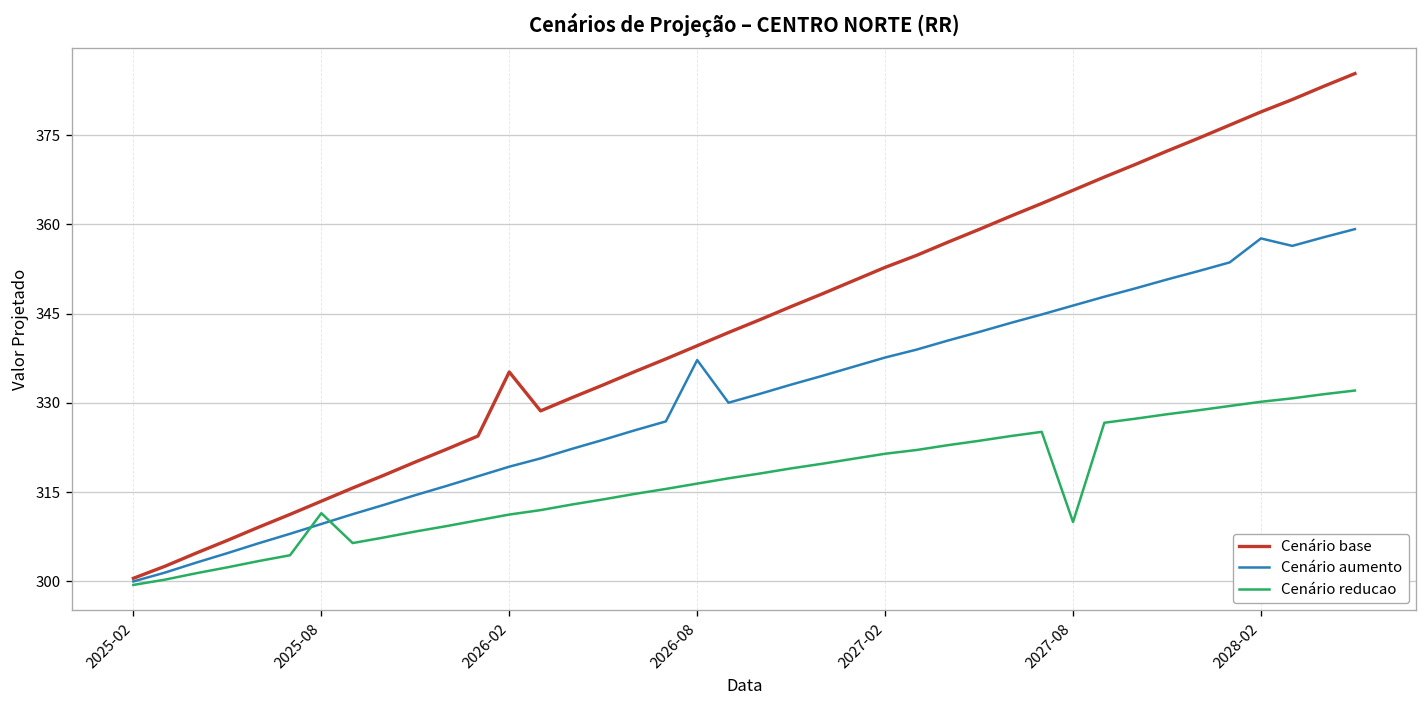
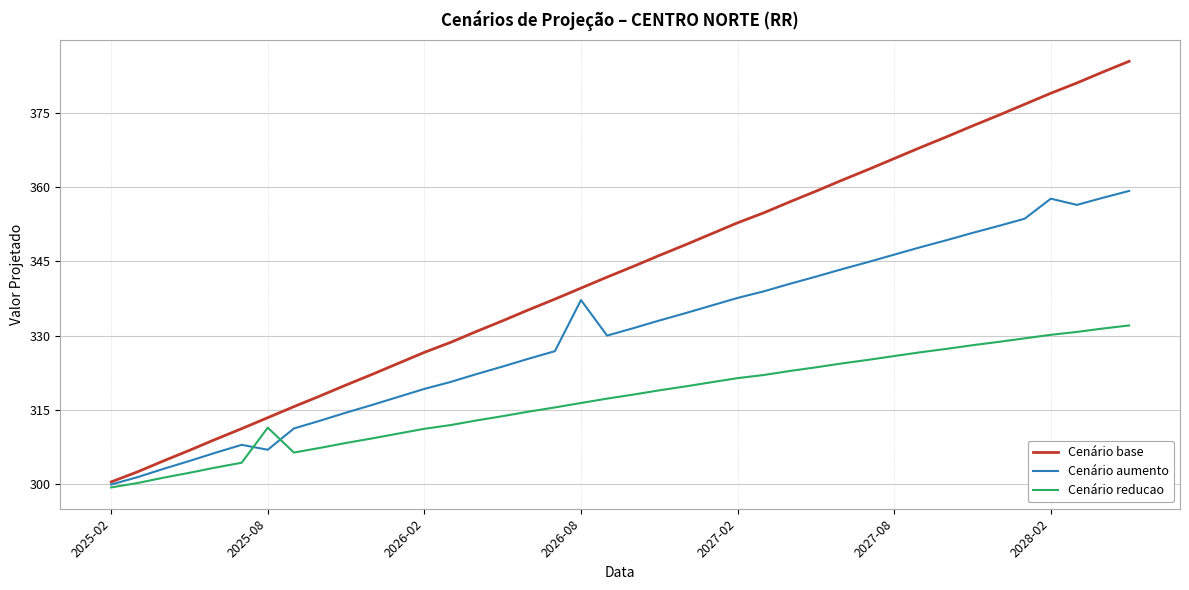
Cenário aumento, 2025-08: 310 -> 307
Cenário base, 2026-02: 335 -> 327
Cenário reducao, 2027-08: 310 -> 326
